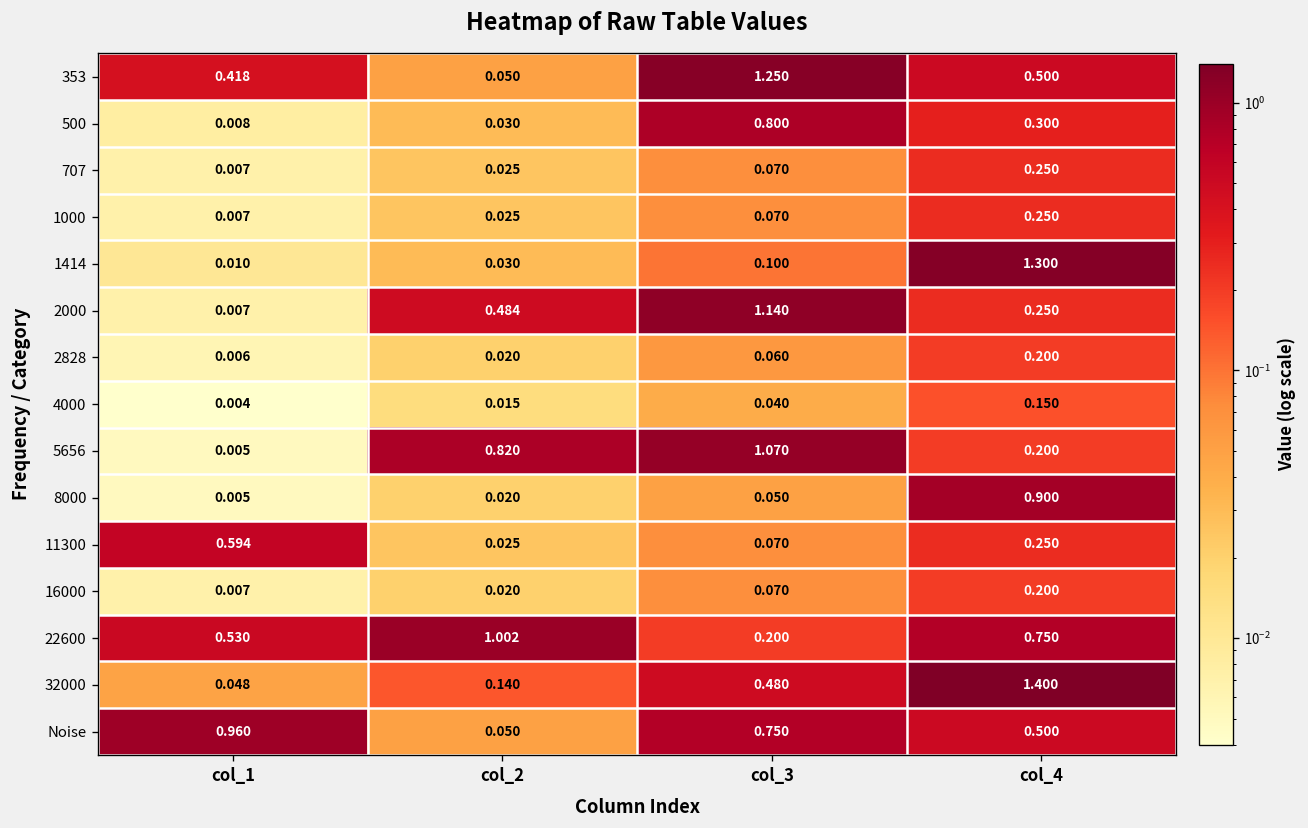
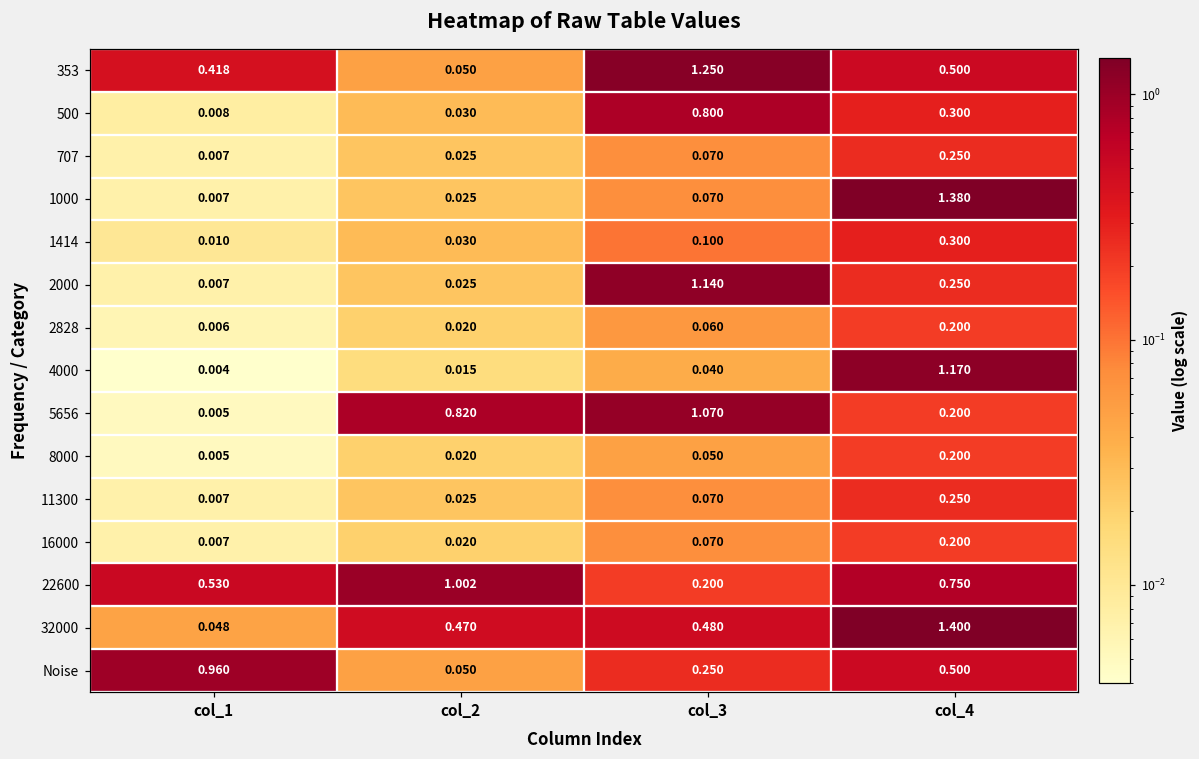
1000, col_4: 0.250 -> 1.380
1414, col_4: 1.300 -> 0.300
2000, col_2: 0.484 -> 0.025
4000, col_4: 0.150 -> 1.170
8000, col_4: 0.900 -> 0.200
11300, col_1: 0.594 -> 0.007
32000, col_2: 0.140 -> 0.470
Noise, col_3: 0.750 -> 0.250
